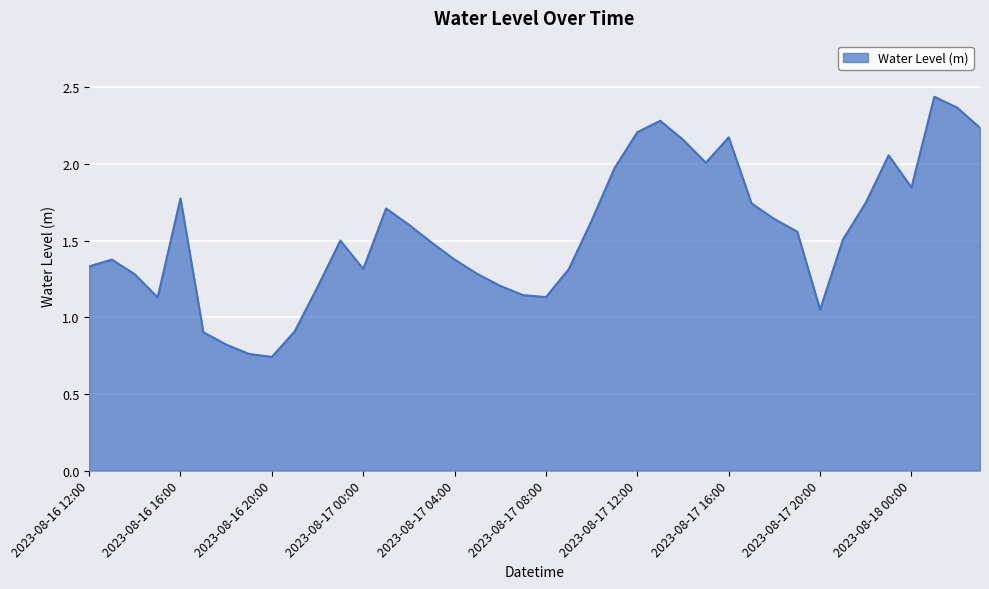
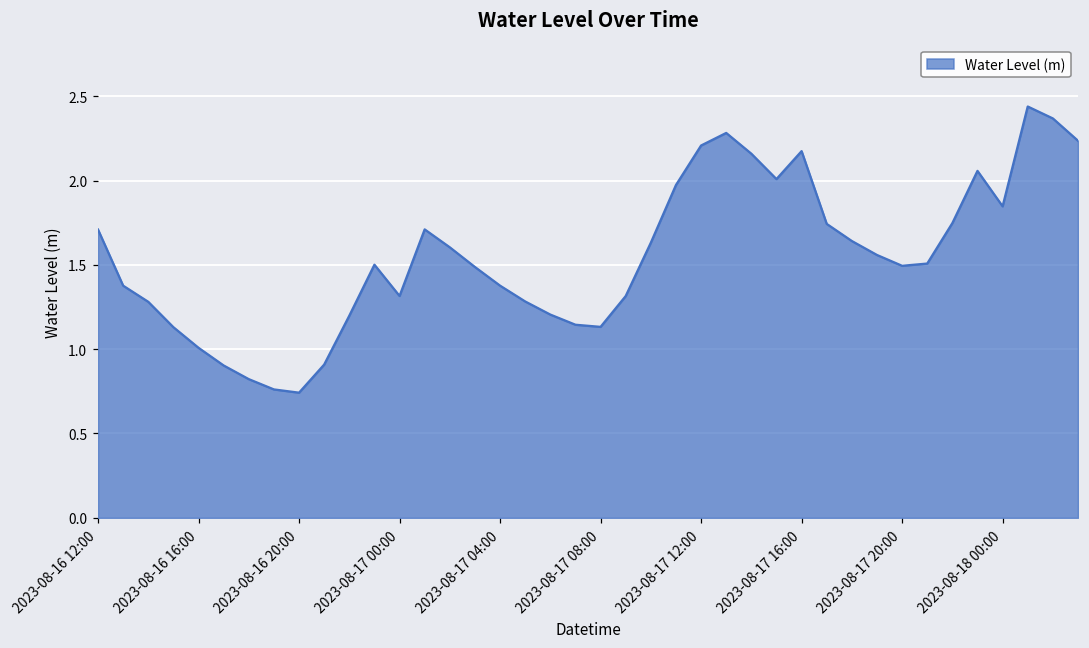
2023-08-16 12:00: 1.33 -> 1.71
2023-08-16 16:00: 1.78 -> 1.01
2023-08-17 20:00: 1.05 -> 1.49
